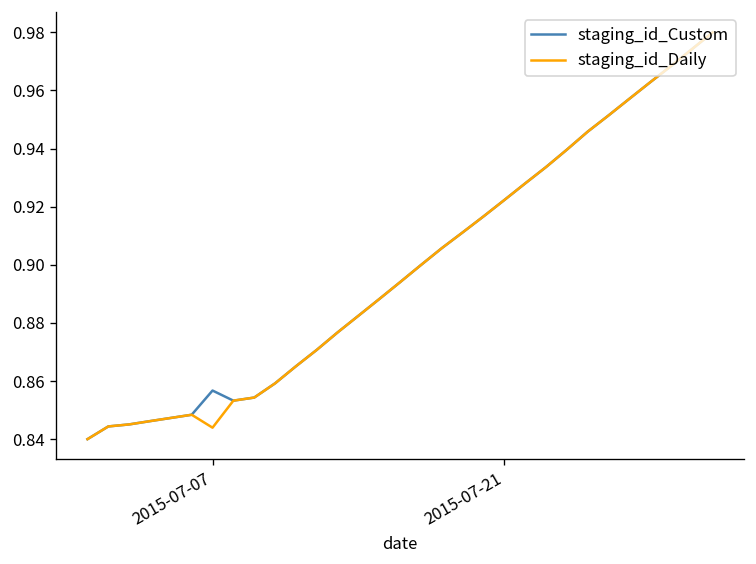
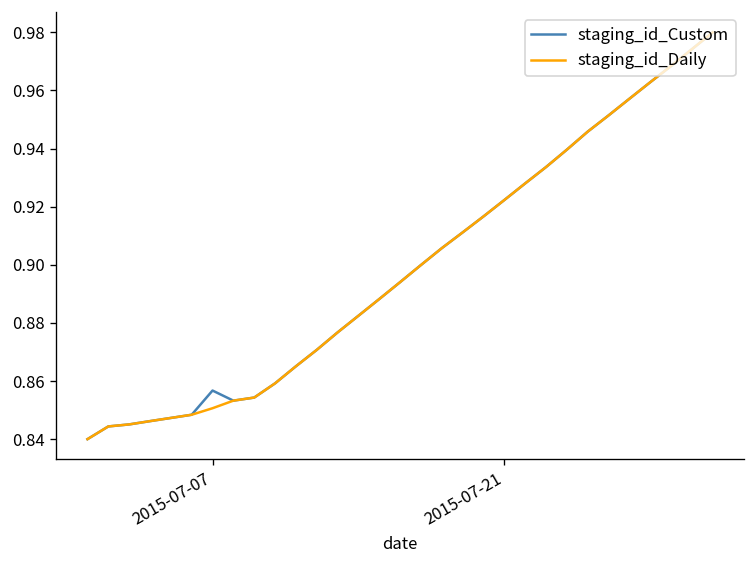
staging_id_Daily, 2015-07-07: 0.844 -> 0.851
